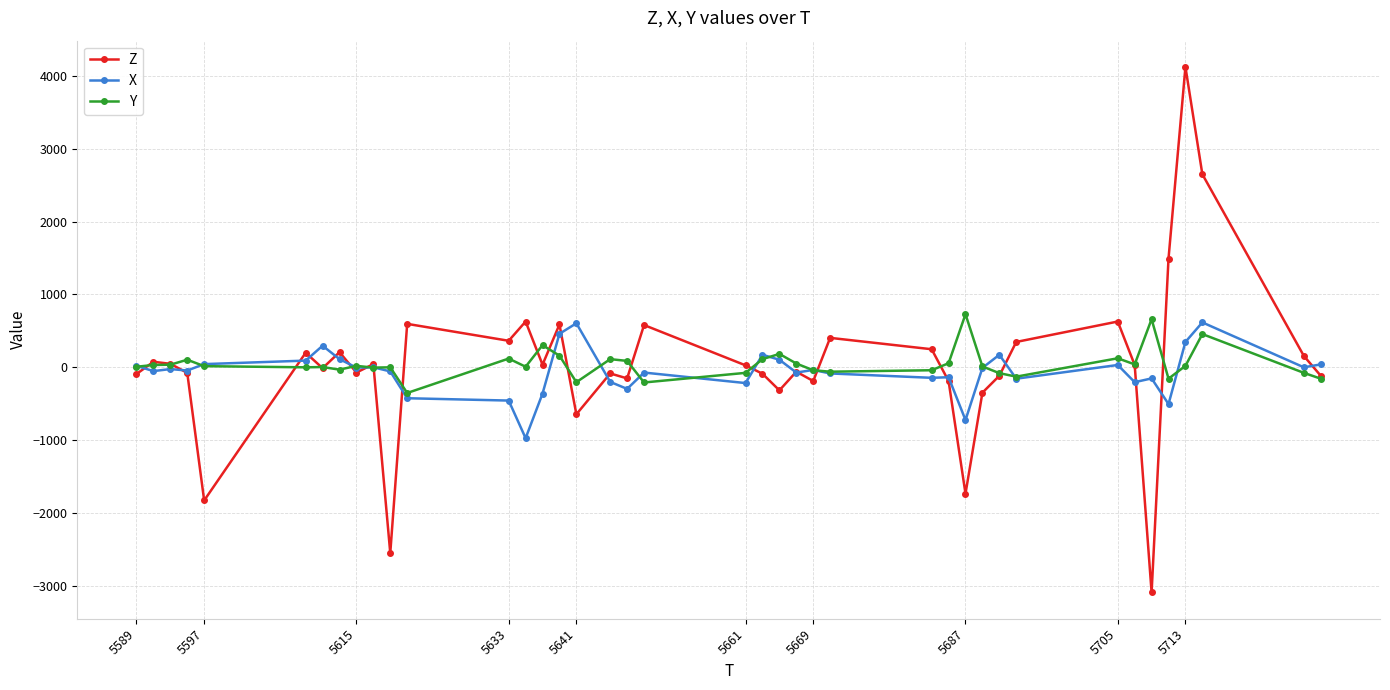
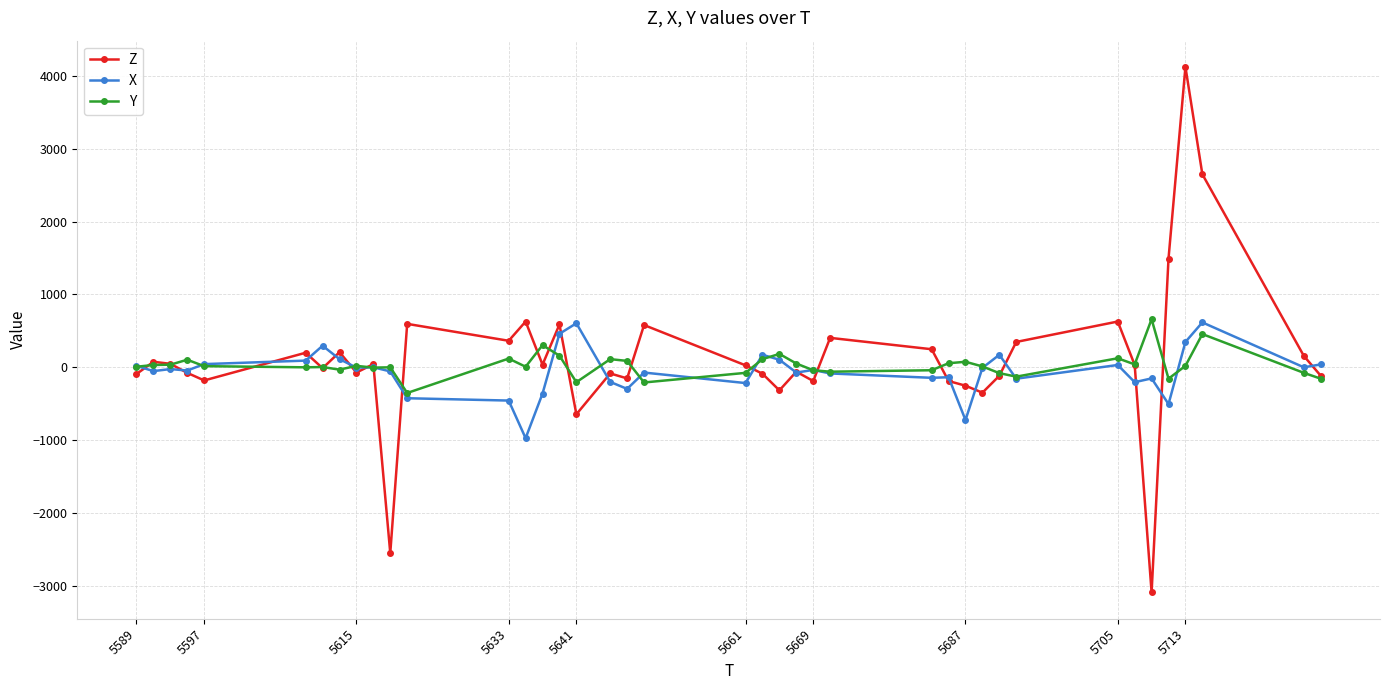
Z, 5597: -1800 -> -200
Z, 5687: -1700 -> -300
Y, 5687: 700 -> 100
